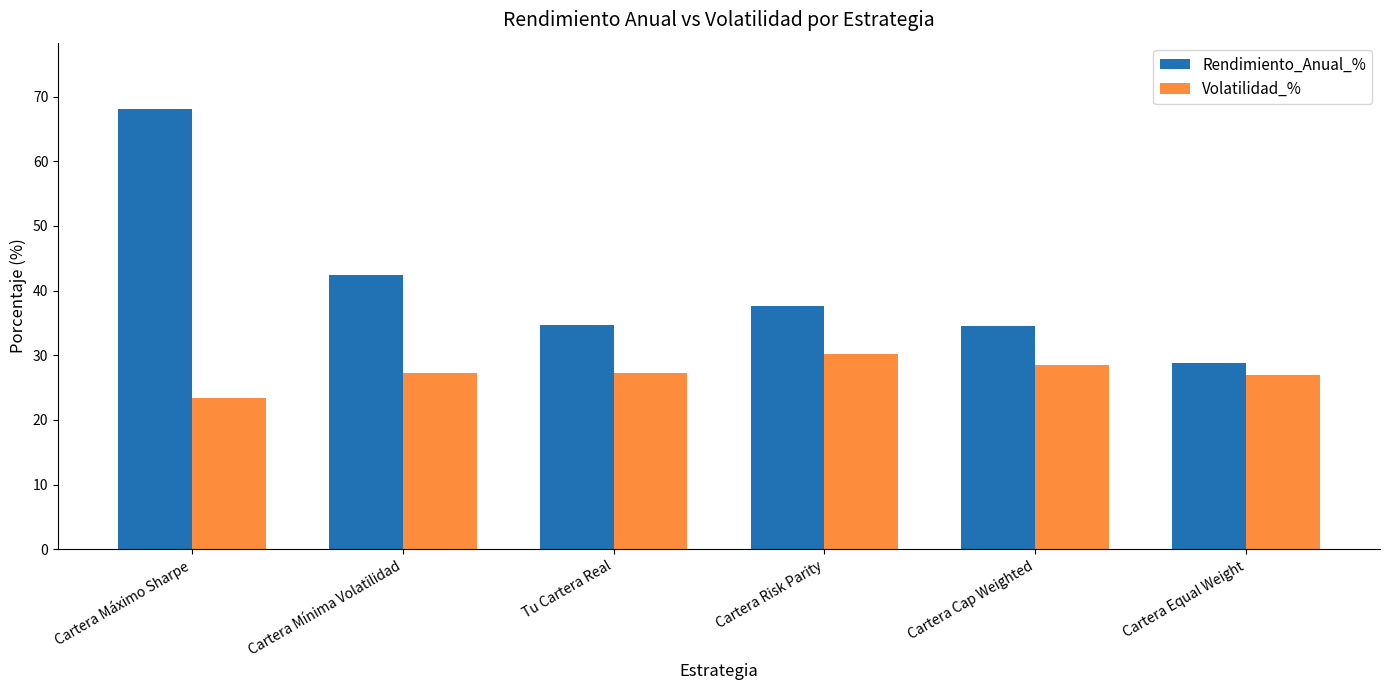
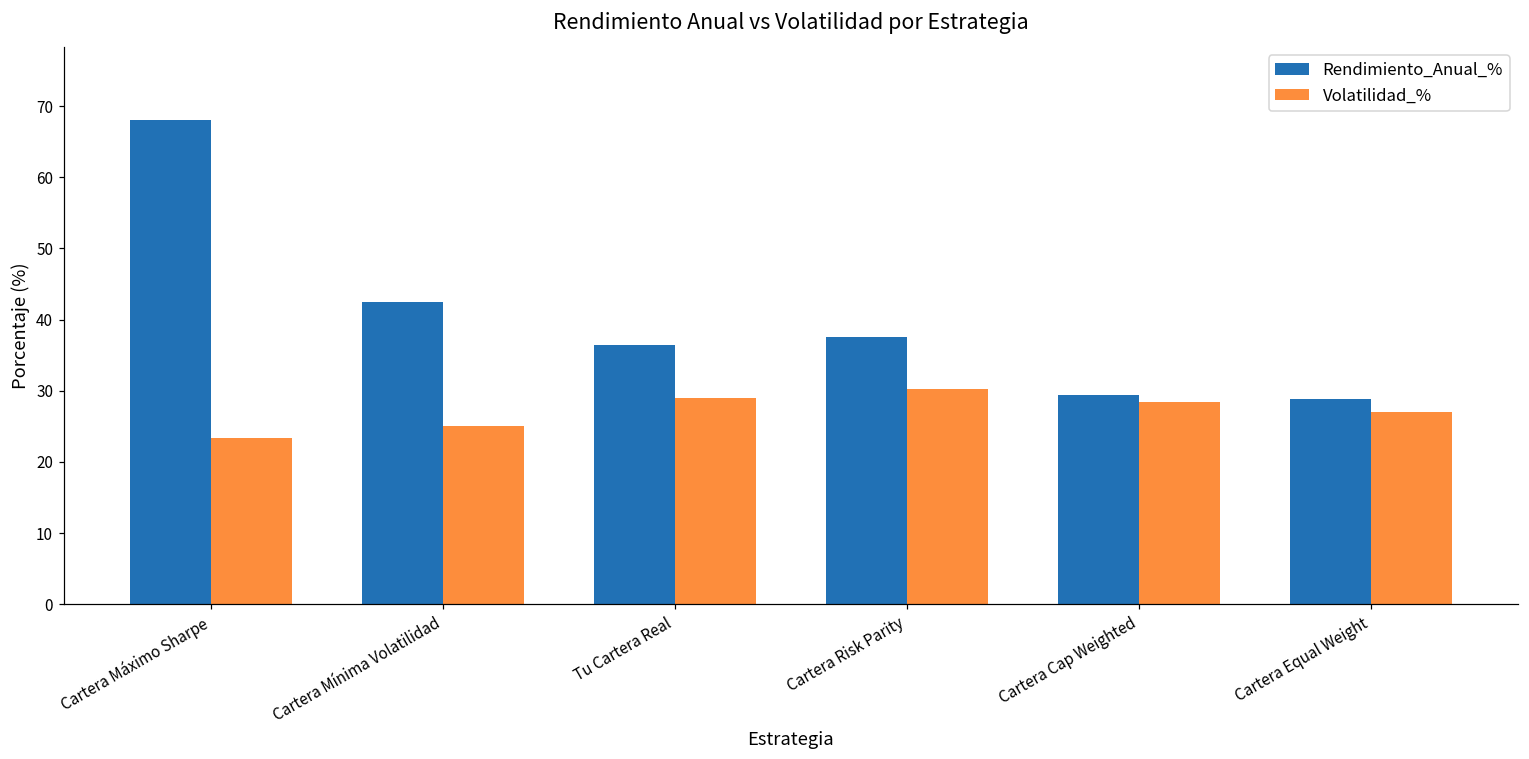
Volatilidad_%, Cartera Mínima Volatilidad: 27 -> 25
Rendimiento_Anual_%, Tu Cartera Real: 35 -> 36
Volatilidad_%, Tu Cartera Real: 27 -> 29
Rendimiento_Anual_%, Cartera Cap Weighted: 34 -> 29
